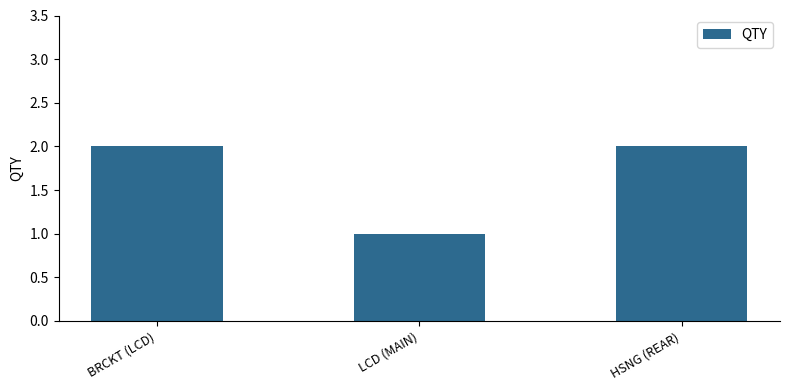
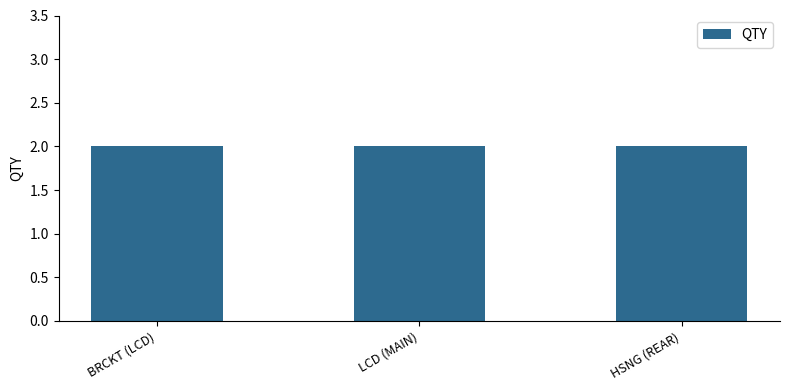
LCD (MAIN): 1 -> 2
